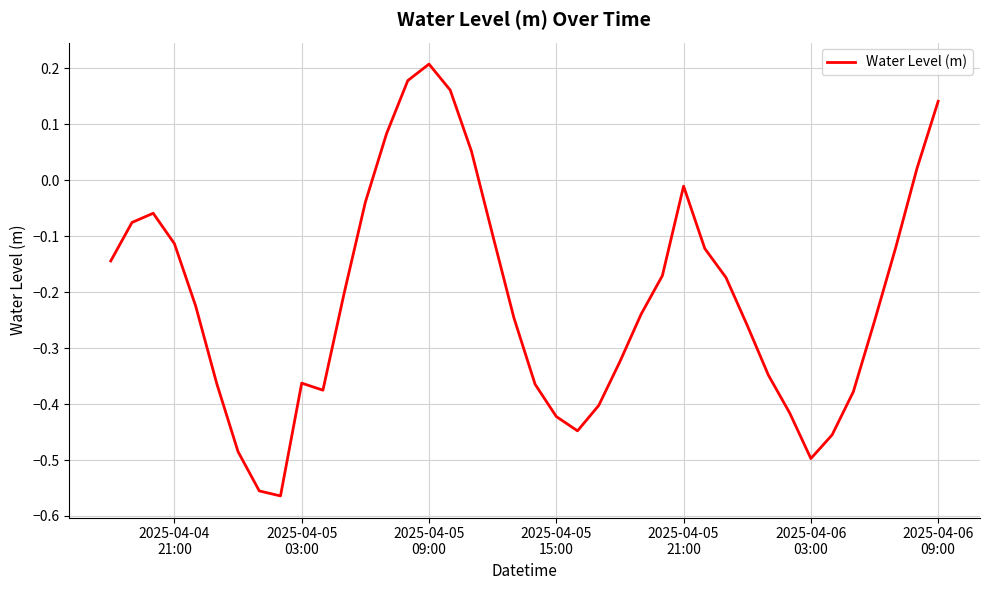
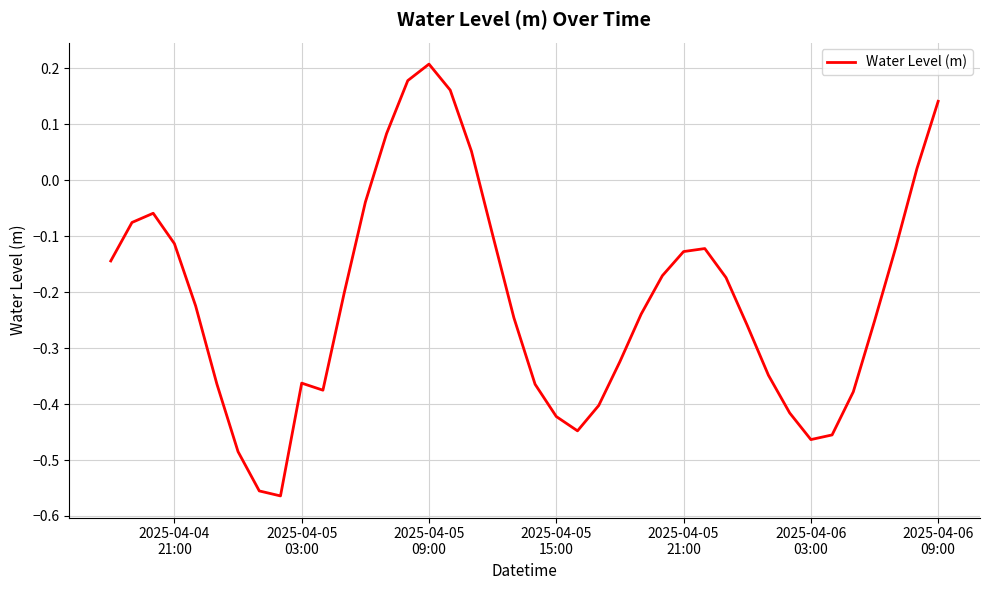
2025-04-05 21:00: -0.01 -> -0.13
2025-04-06 03:00: -0.50 -> -0.46
